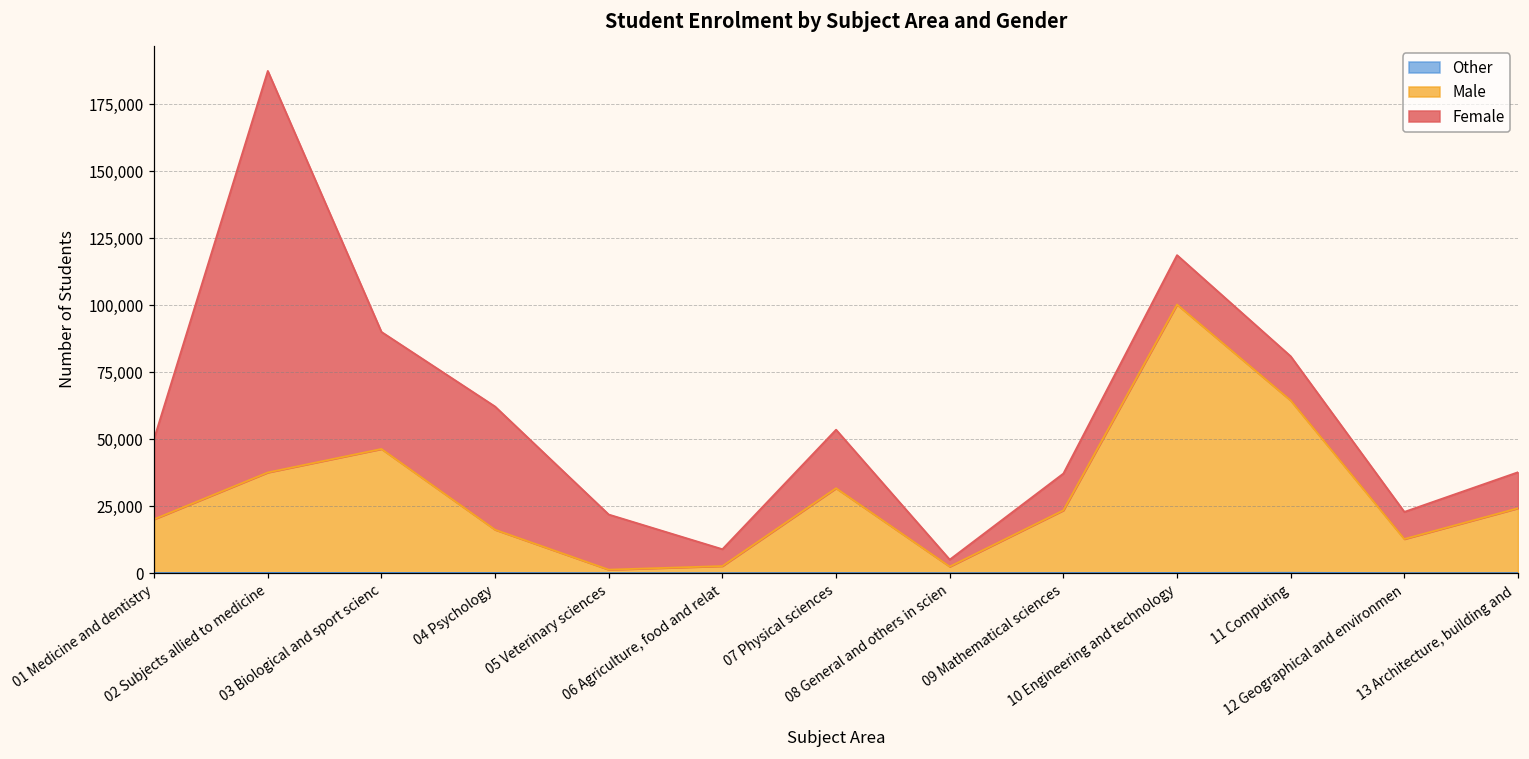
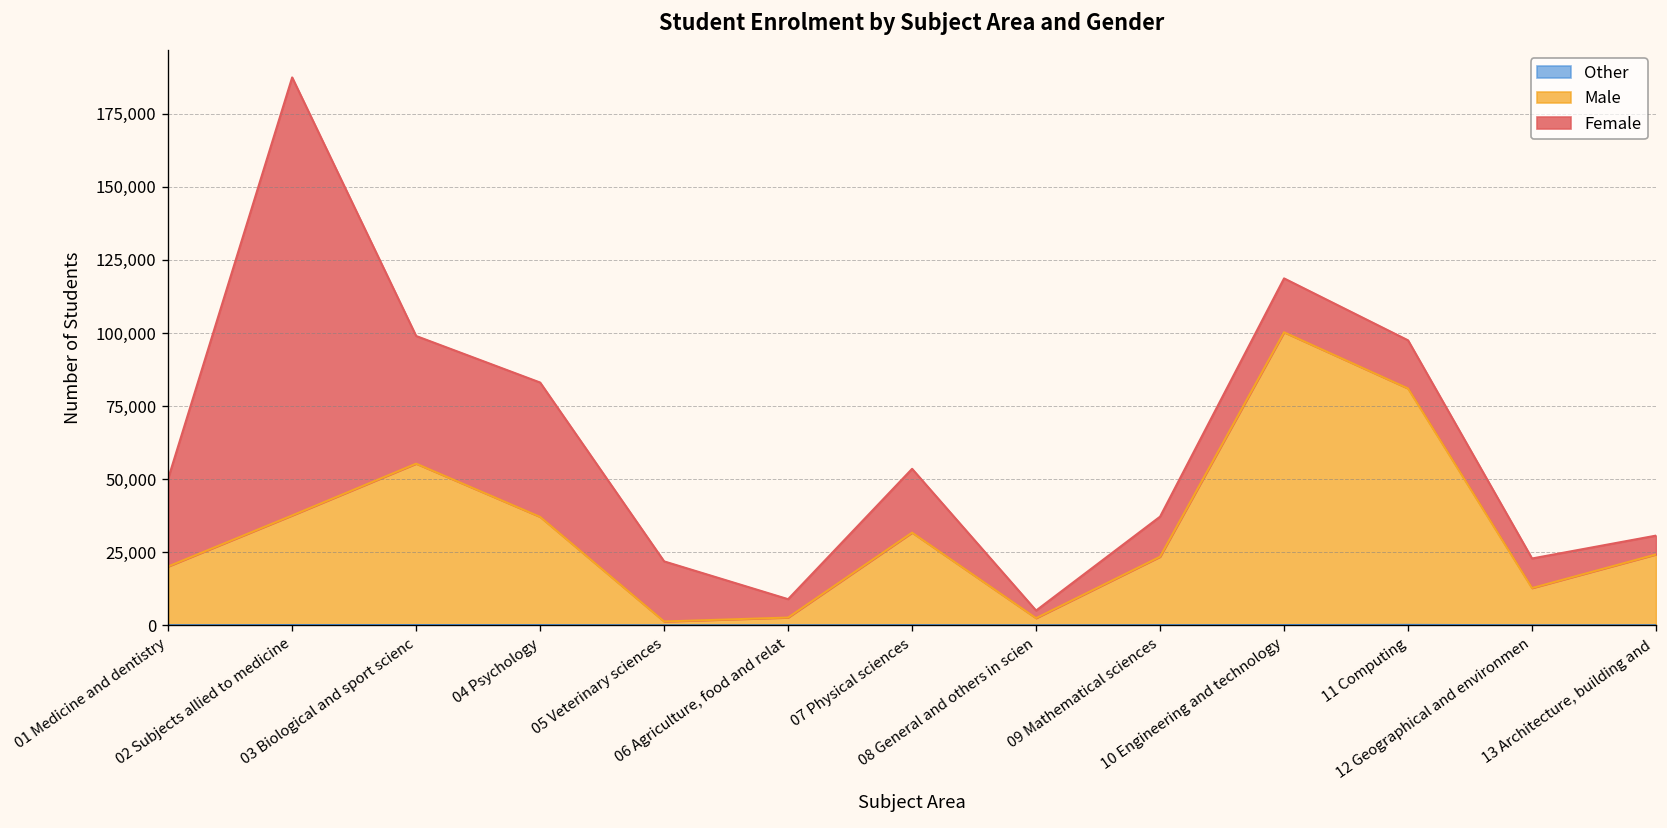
Male, 03 Biological and sport scienc: 46,000 -> 55,000
Male, 04 Psychology: 16,000 -> 37,000
Male, 11 Computing: 64,000 -> 81,000
Female, 13 Architecture, building and: 13,000 -> 6,000
